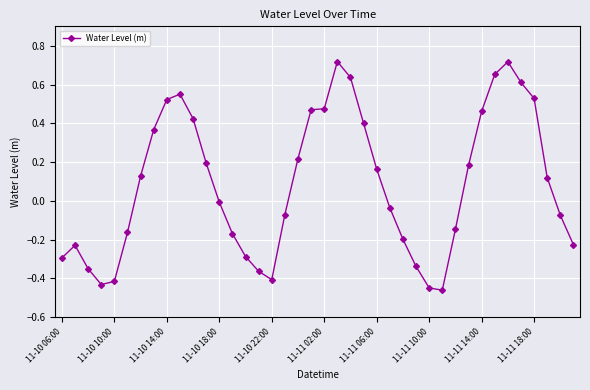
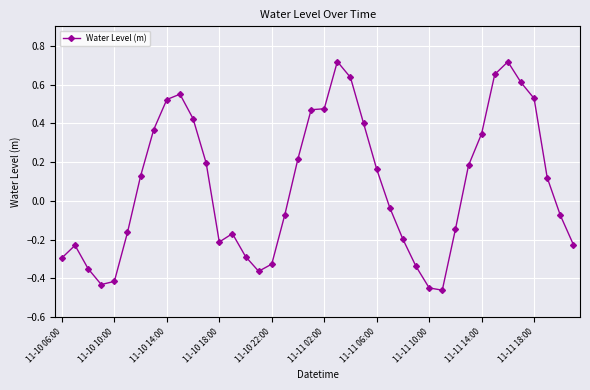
11-10 18:00: -0.01 -> -0.21
11-10 22:00: -0.41 -> -0.33
11-11 14:00: 0.46 -> 0.35
